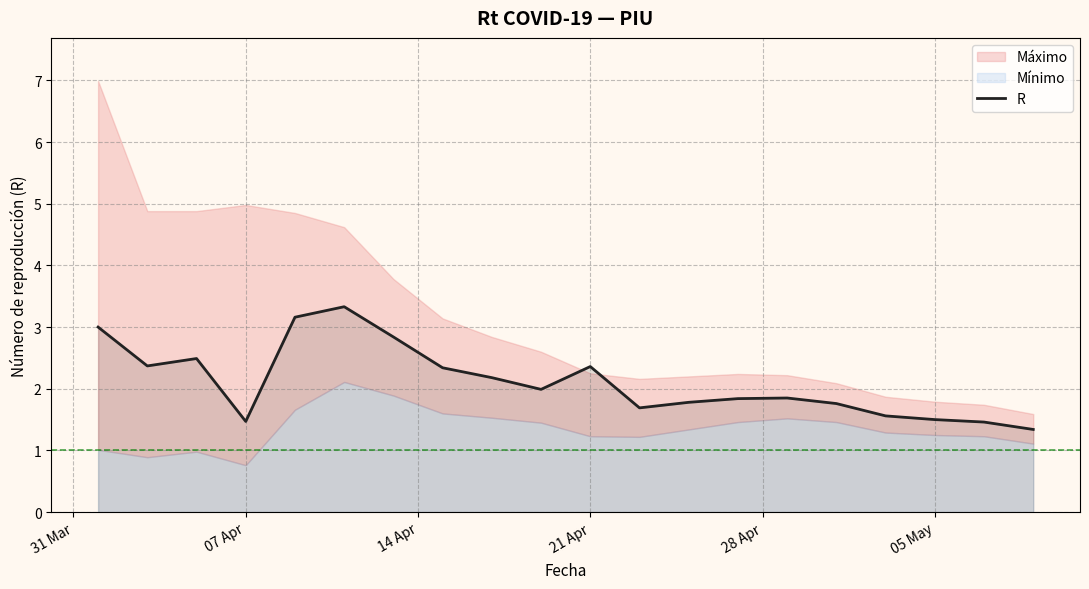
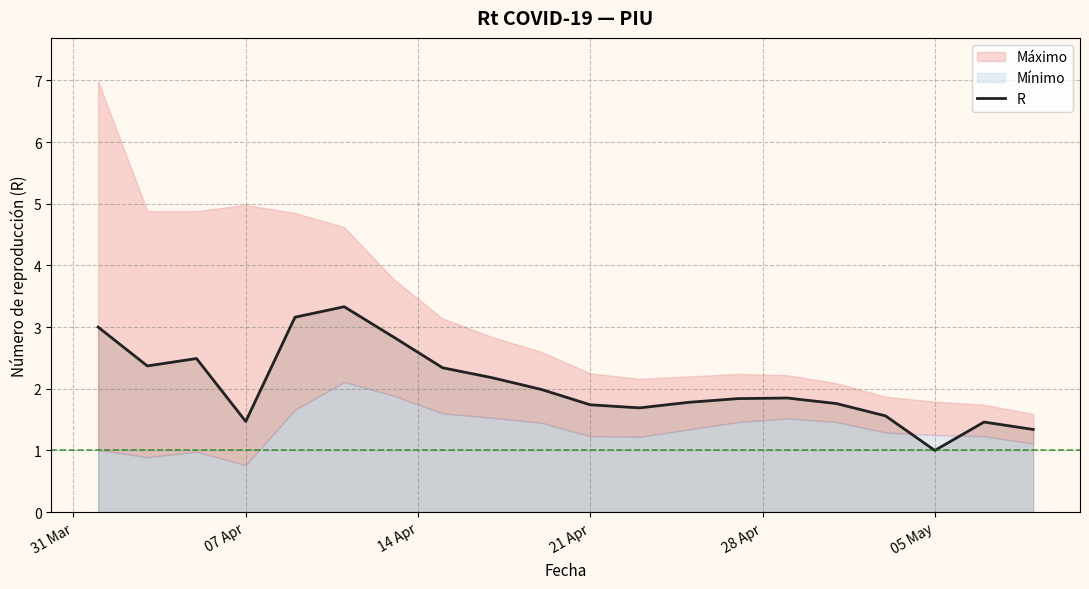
R, 21 Apr: 2.4 -> 1.7
R, 05 May: 1.5 -> 1.0
